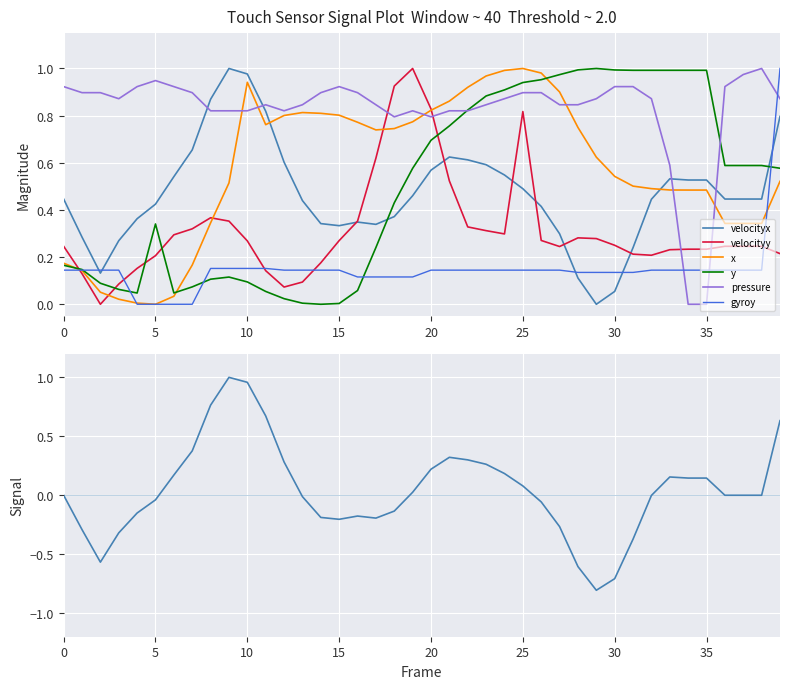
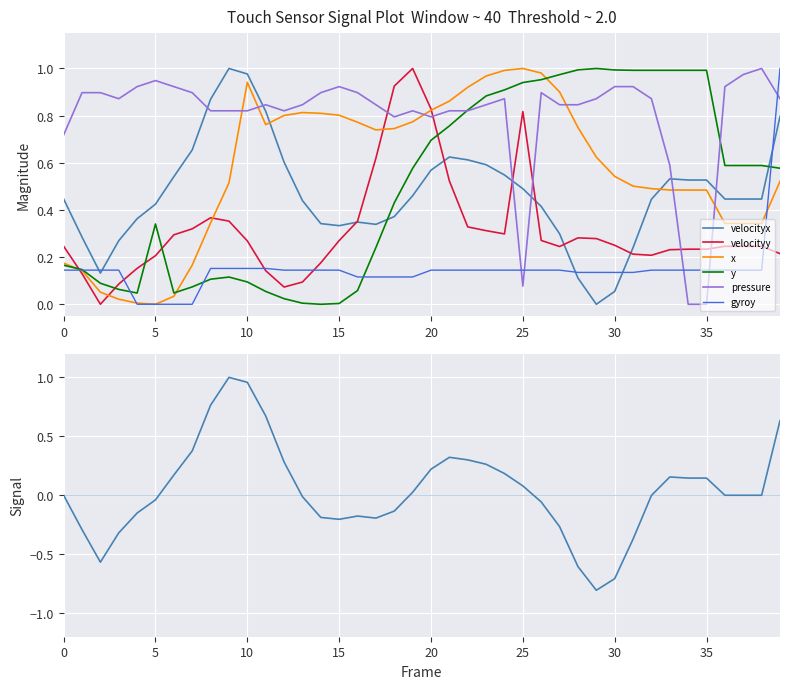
Touch Sensor Signal Plot Window ~ 40 Threshold ~ 2.0, pressure, 0: 0.92 -> 0.72
Touch Sensor Signal Plot Window ~ 40 Threshold ~ 2.0, pressure, 25: 0.90 -> 0.08
